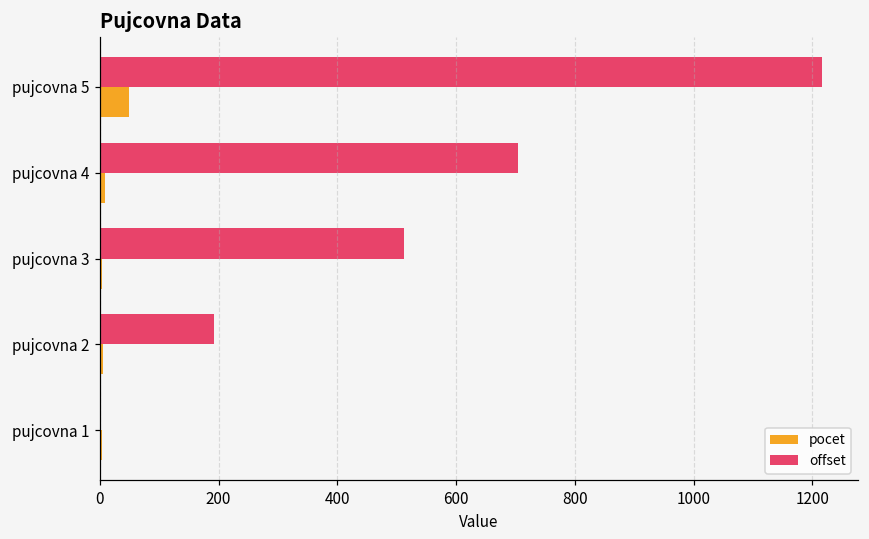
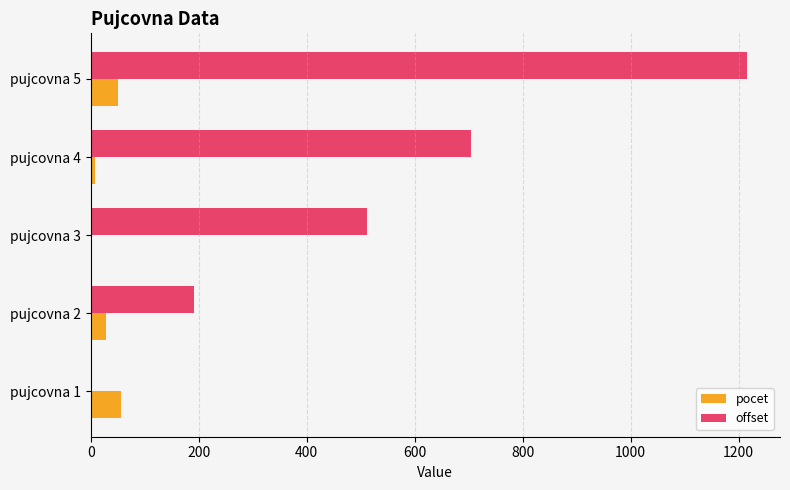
pocet, pujcovna 2: 10 -> 30
pocet, pujcovna 1: 0 -> 60
